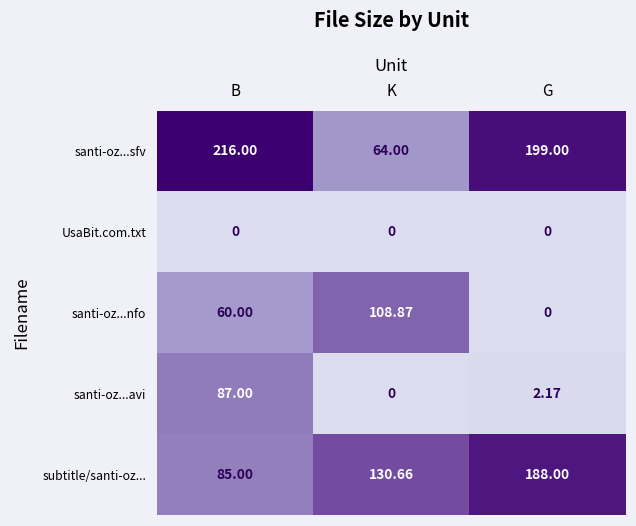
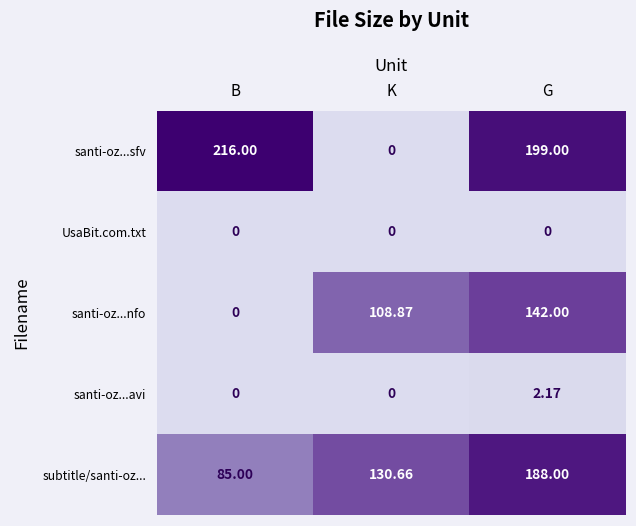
santi-oz...sfv, K: 64.00 -> 0
santi-oz...nfo, B: 60.00 -> 0
santi-oz...nfo, G: 0 -> 142.00
santi-oz...avi, B: 87.00 -> 0
